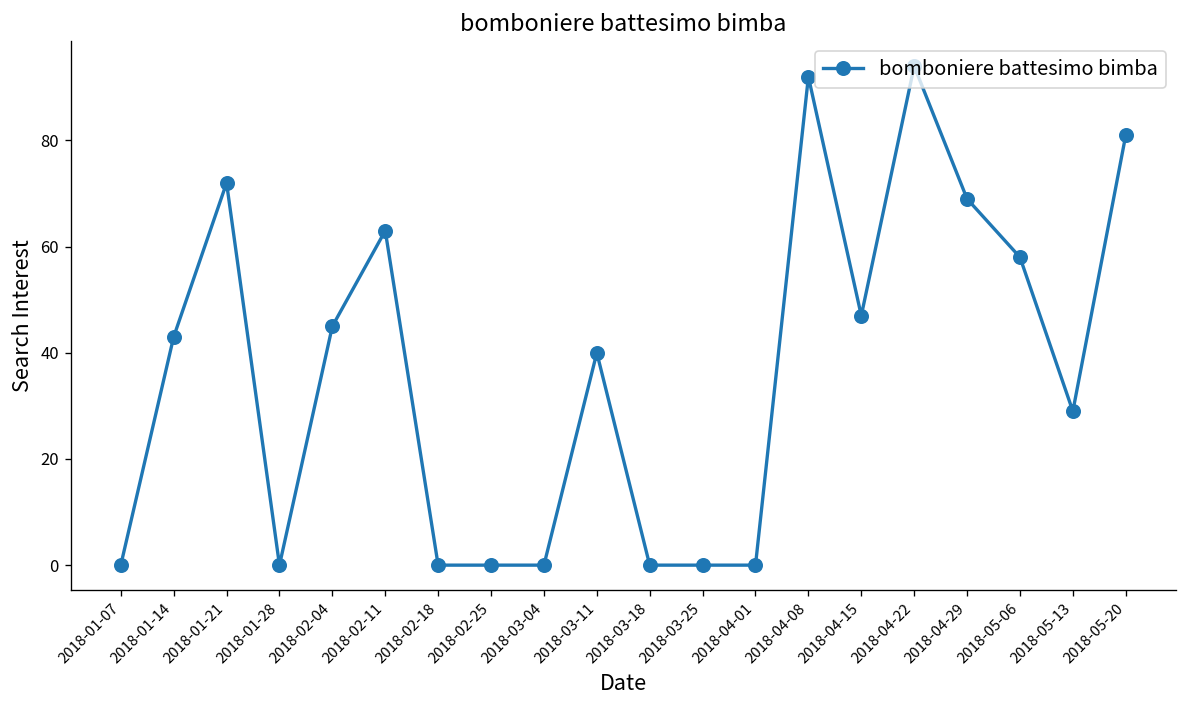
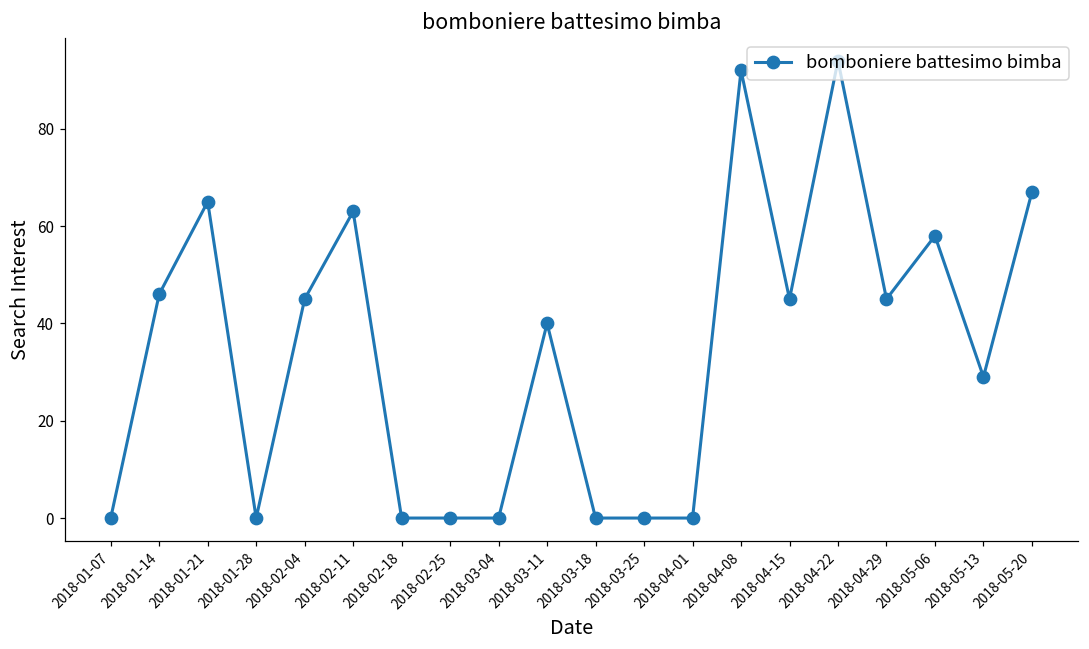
2018-01-14: 43 -> 46
2018-01-21: 72 -> 65
2018-04-15: 47 -> 45
2018-04-29: 69 -> 45
2018-05-20: 81 -> 67
